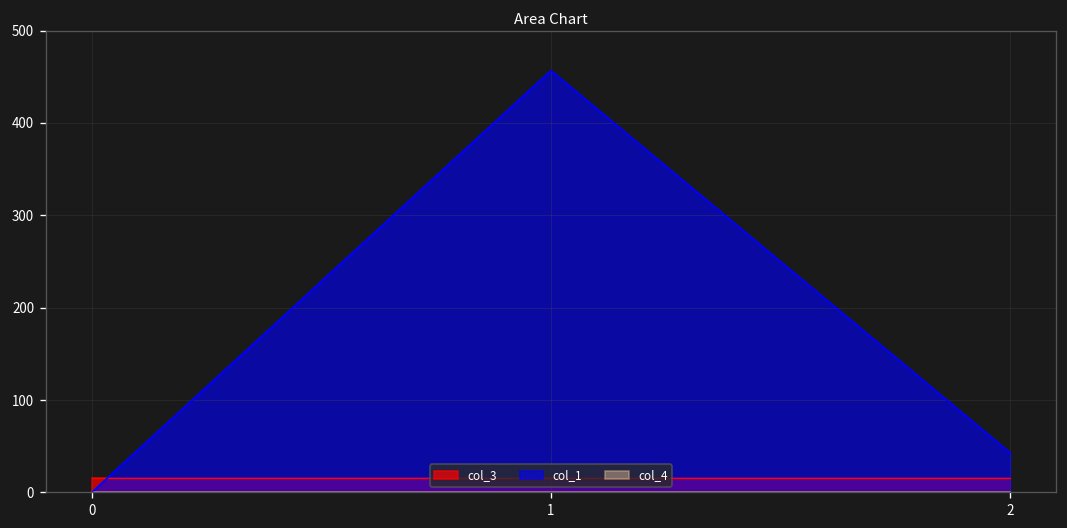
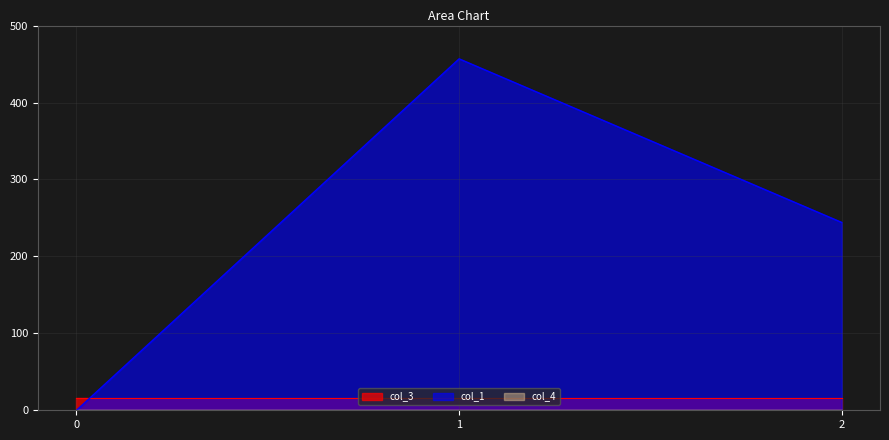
col_1, 2: 40 -> 240
